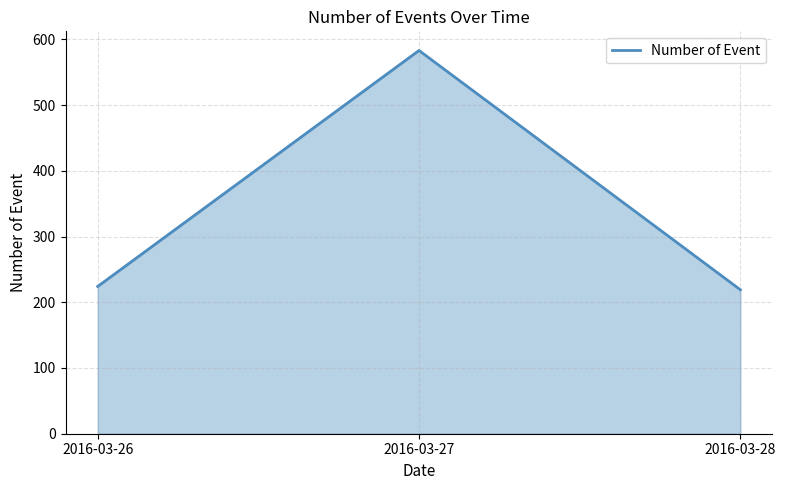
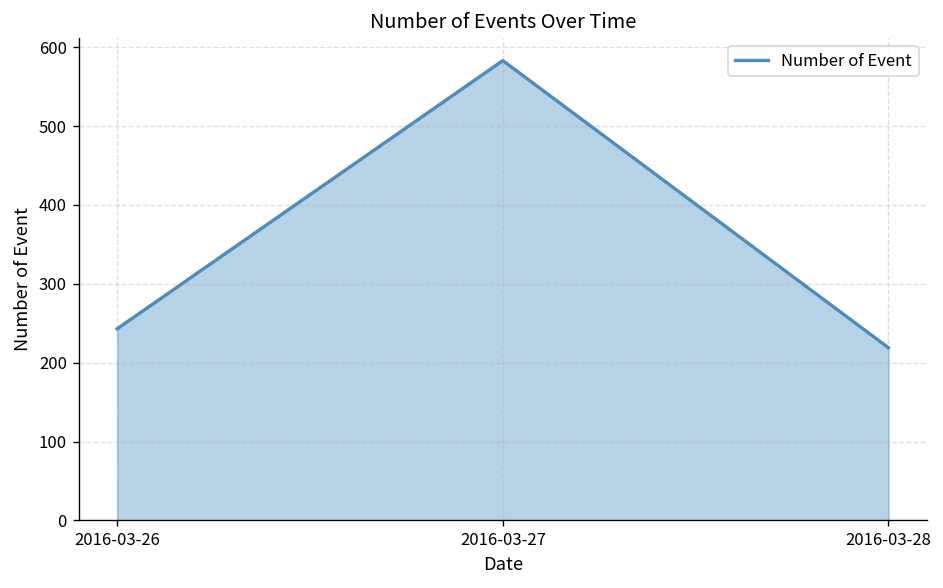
2016-03-26: 220 -> 240
